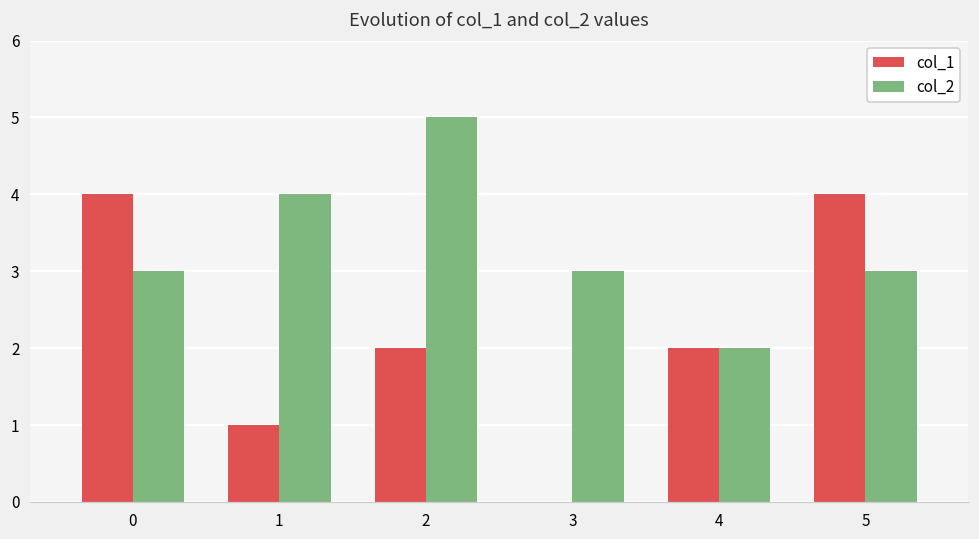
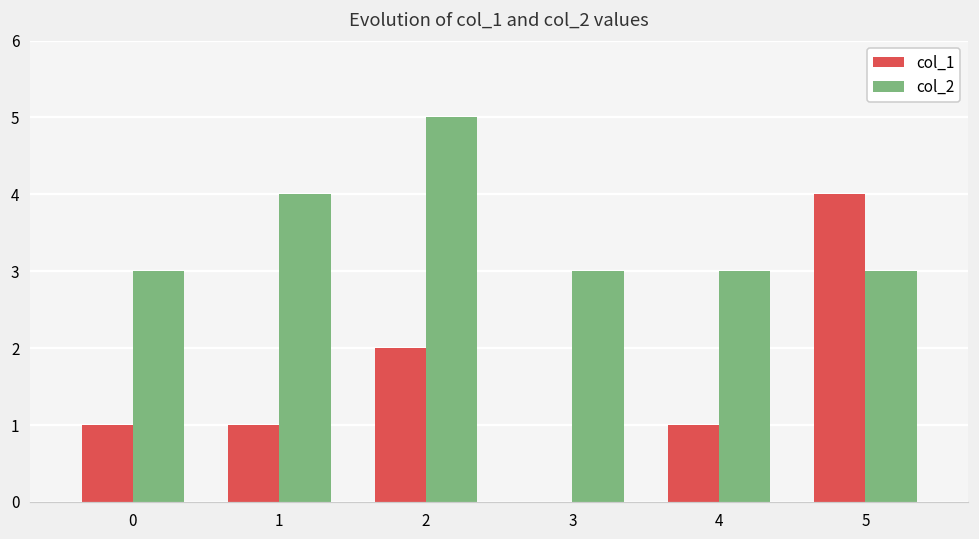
col_1, 0: 4 -> 1
col_1, 4: 2 -> 1
col_2, 4: 2 -> 3
